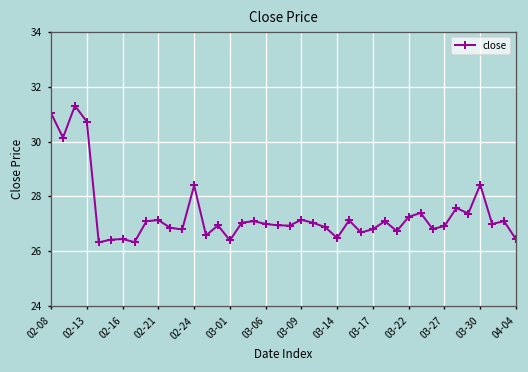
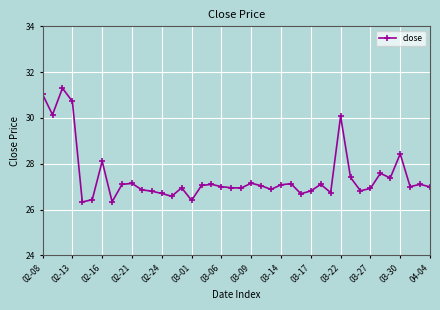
02-16: 26.5 -> 28.1
02-24: 28.4 -> 26.7
03-14: 26.5 -> 27.1
03-22: 27.3 -> 30.1
04-04: 26.4 -> 27.0
